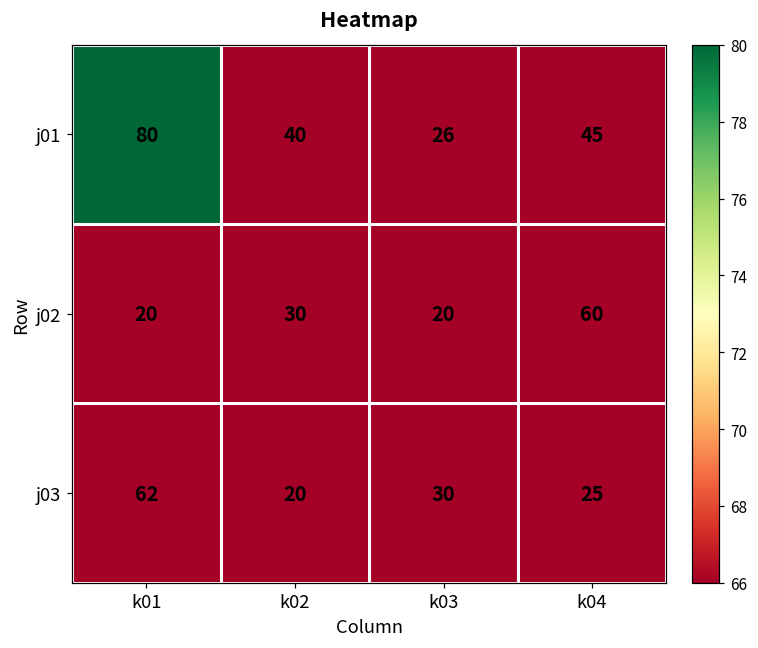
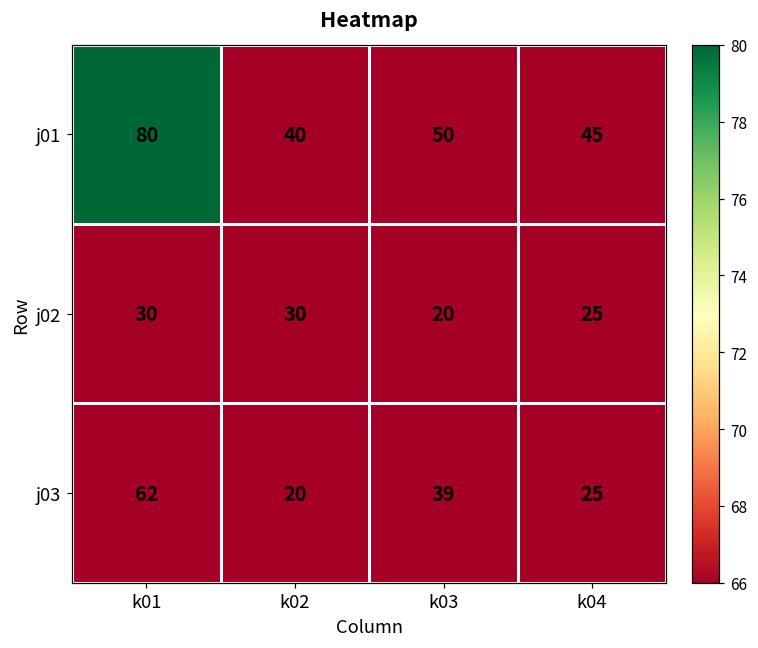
j01, k03: 26 -> 50
j02, k01: 20 -> 30
j02, k04: 60 -> 25
j03, k03: 30 -> 39
